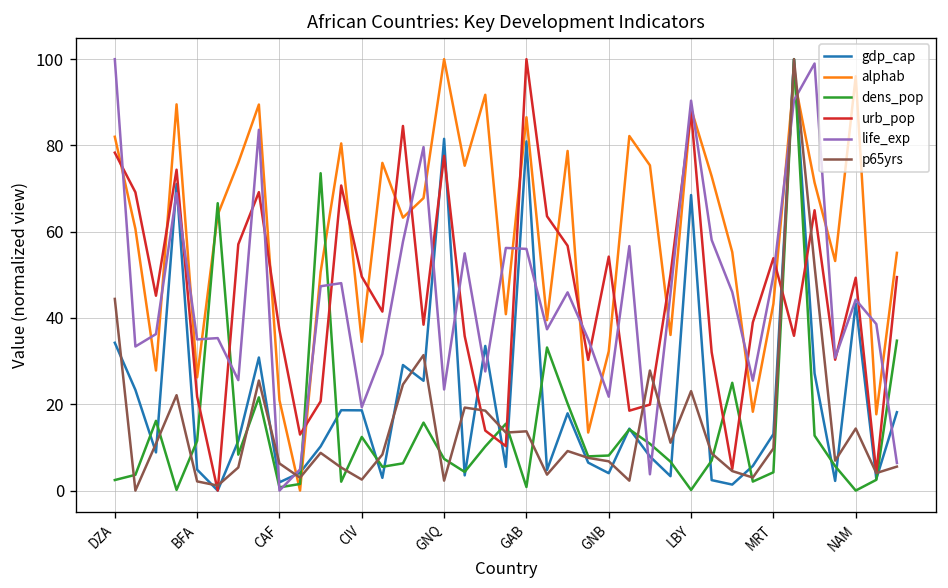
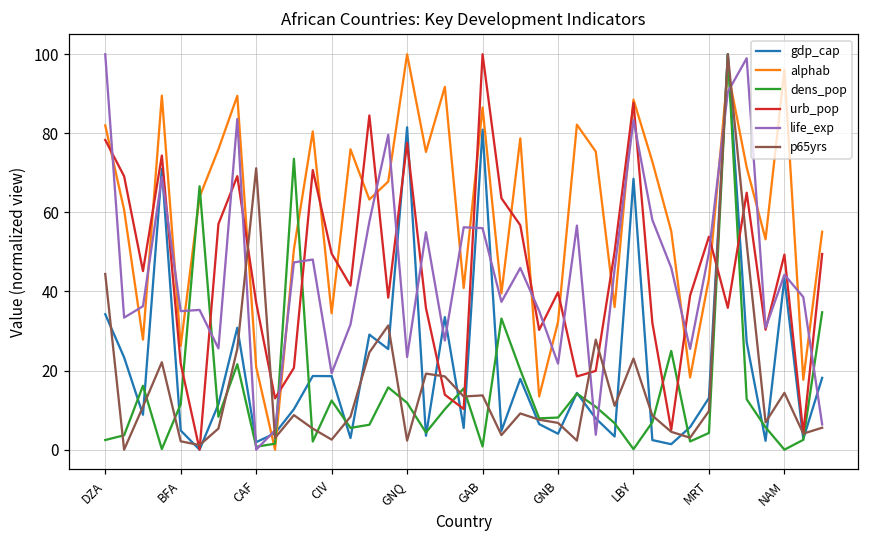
p65yrs, CAF: 6 -> 71
dens_pop, GNQ: 7 -> 12
urb_pop, GNB: 54 -> 40
life_exp, LBY: 90 -> 83
